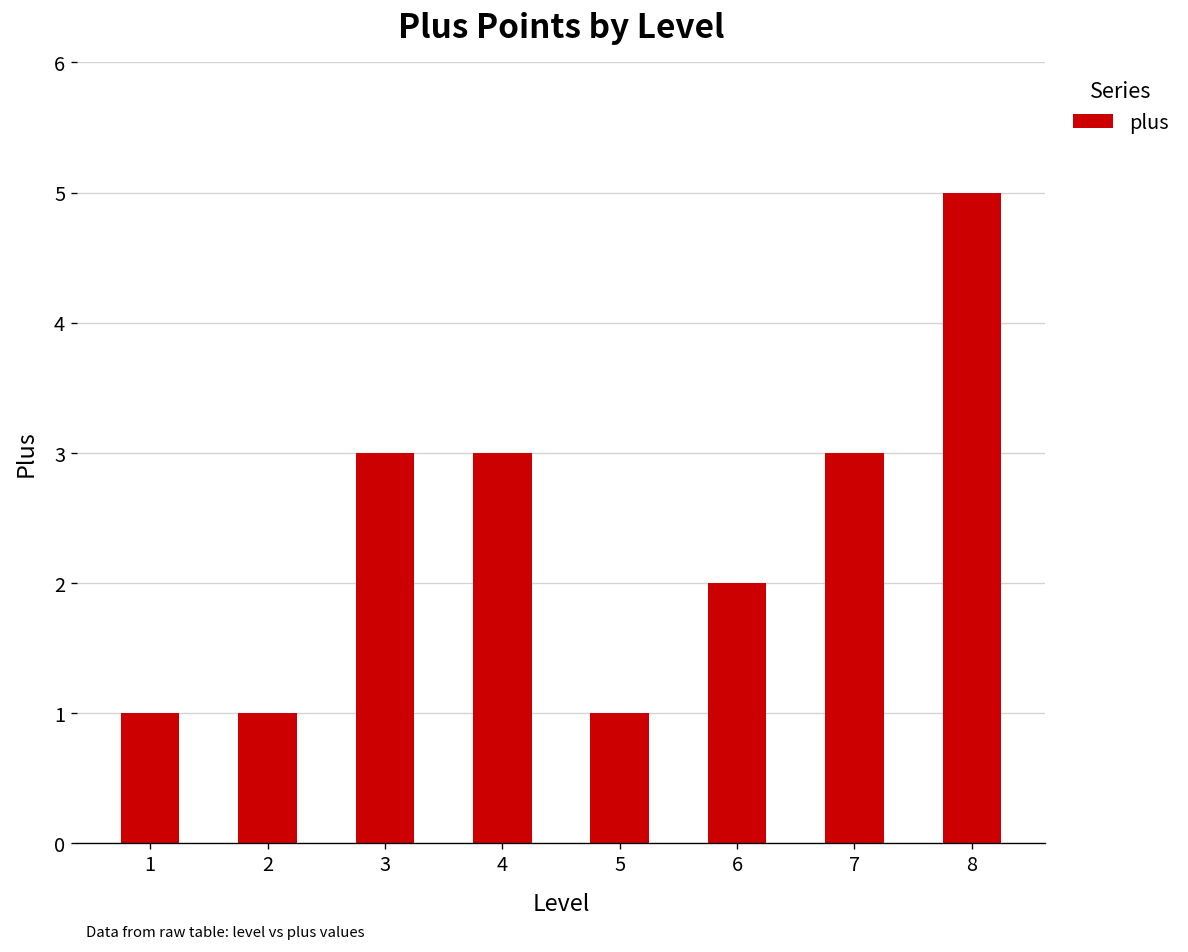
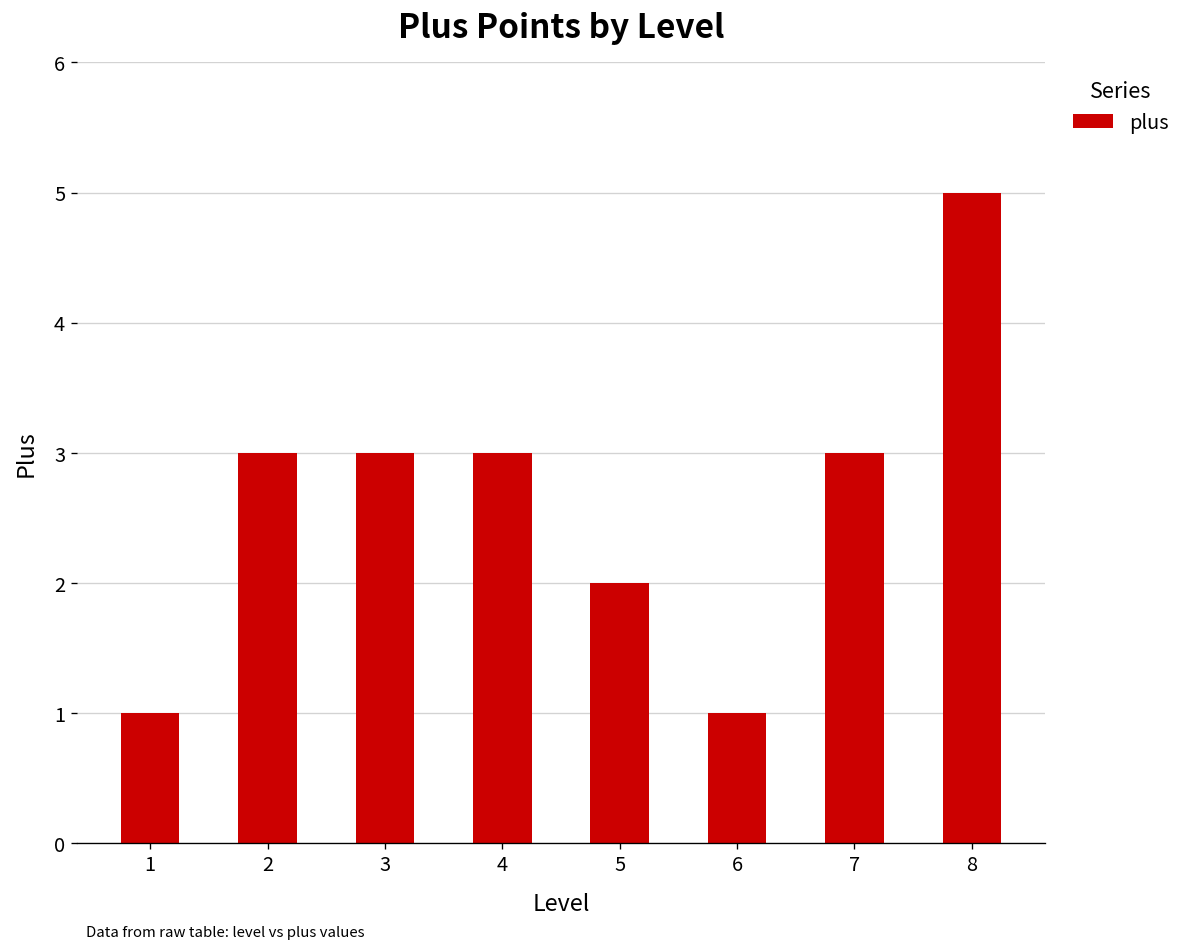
2: 1 -> 3
5: 1 -> 2
6: 2 -> 1
